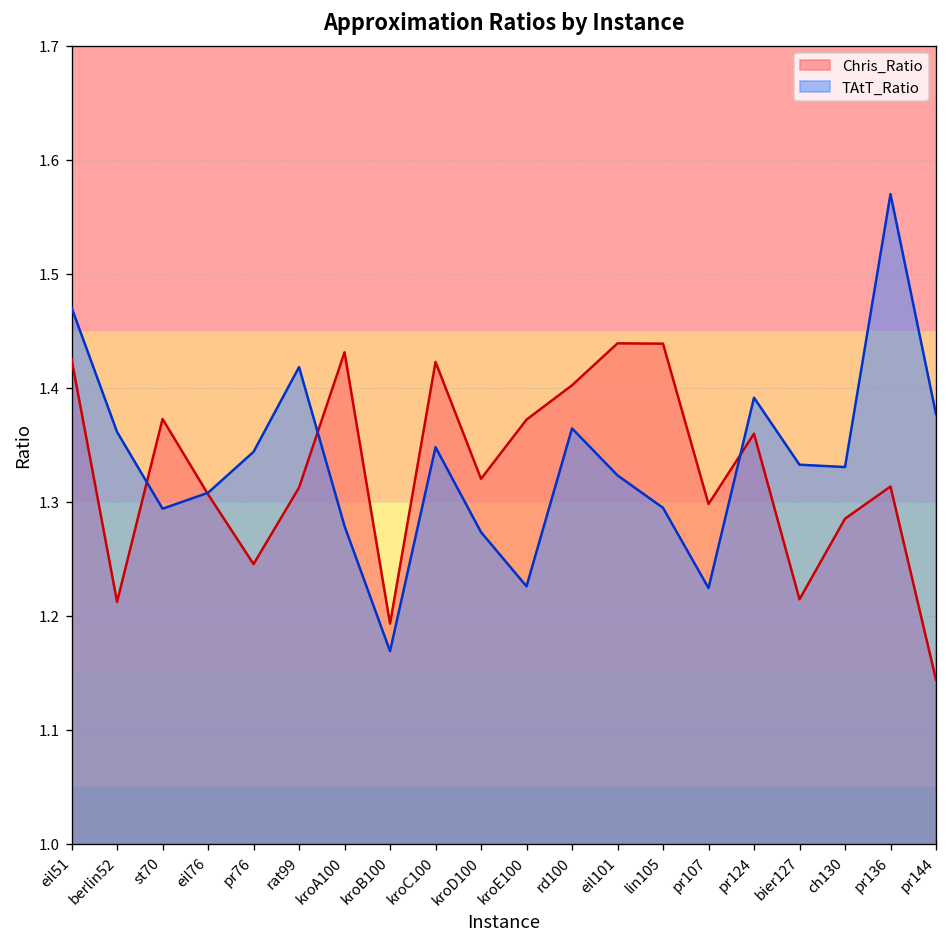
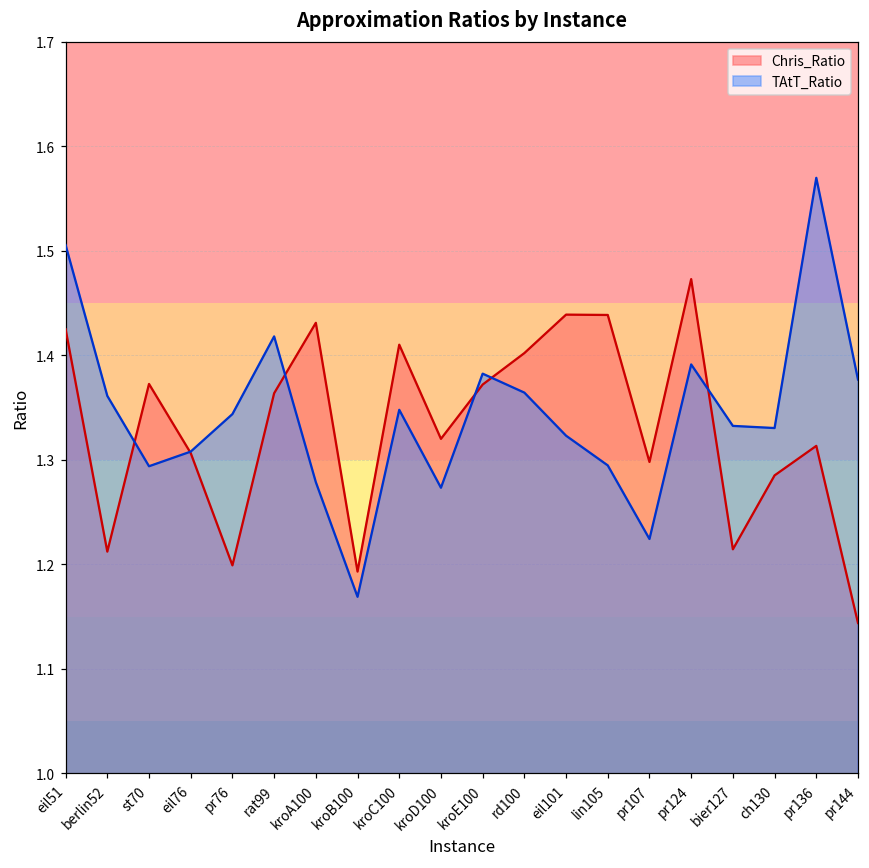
TAtT_Ratio, eil51: 1.47 -> 1.51
Chris_Ratio, pr76: 1.25 -> 1.20
Chris_Ratio, rat99: 1.31 -> 1.36
Chris_Ratio, kroC100: 1.42 -> 1.41
TAtT_Ratio, kroE100: 1.23 -> 1.38
Chris_Ratio, pr124: 1.36 -> 1.47
